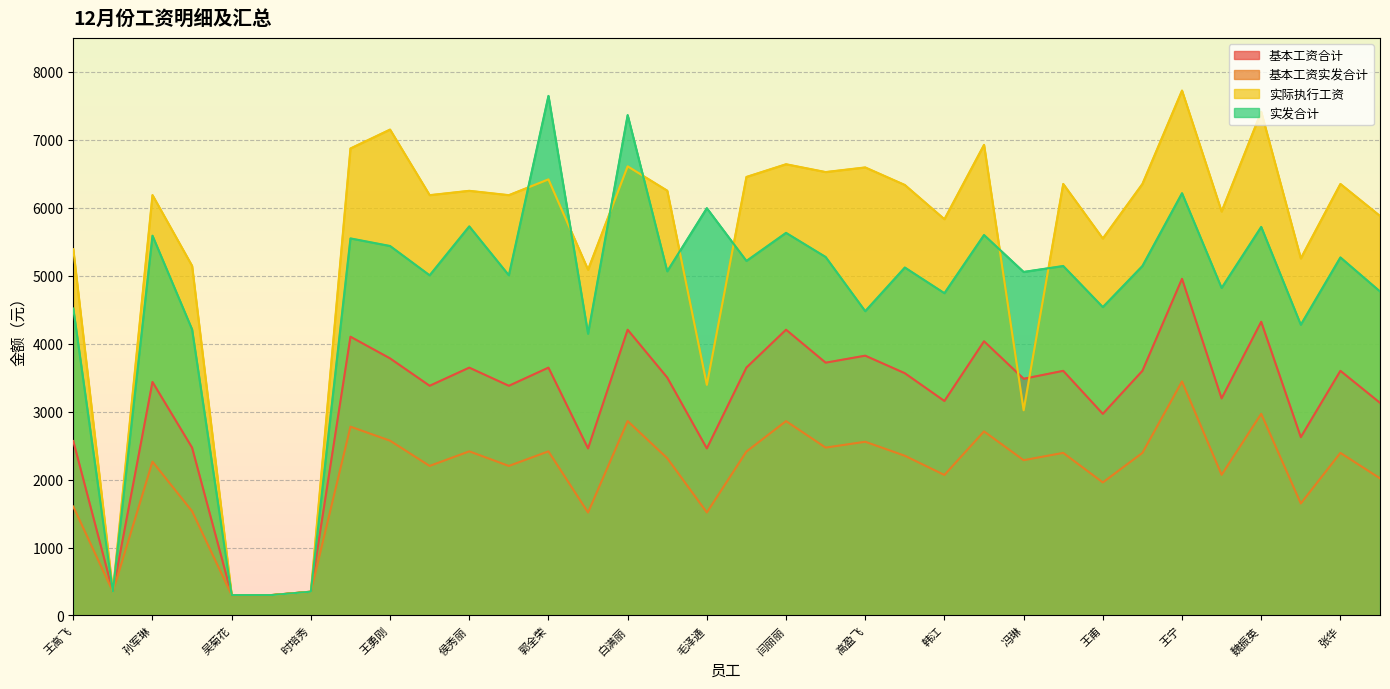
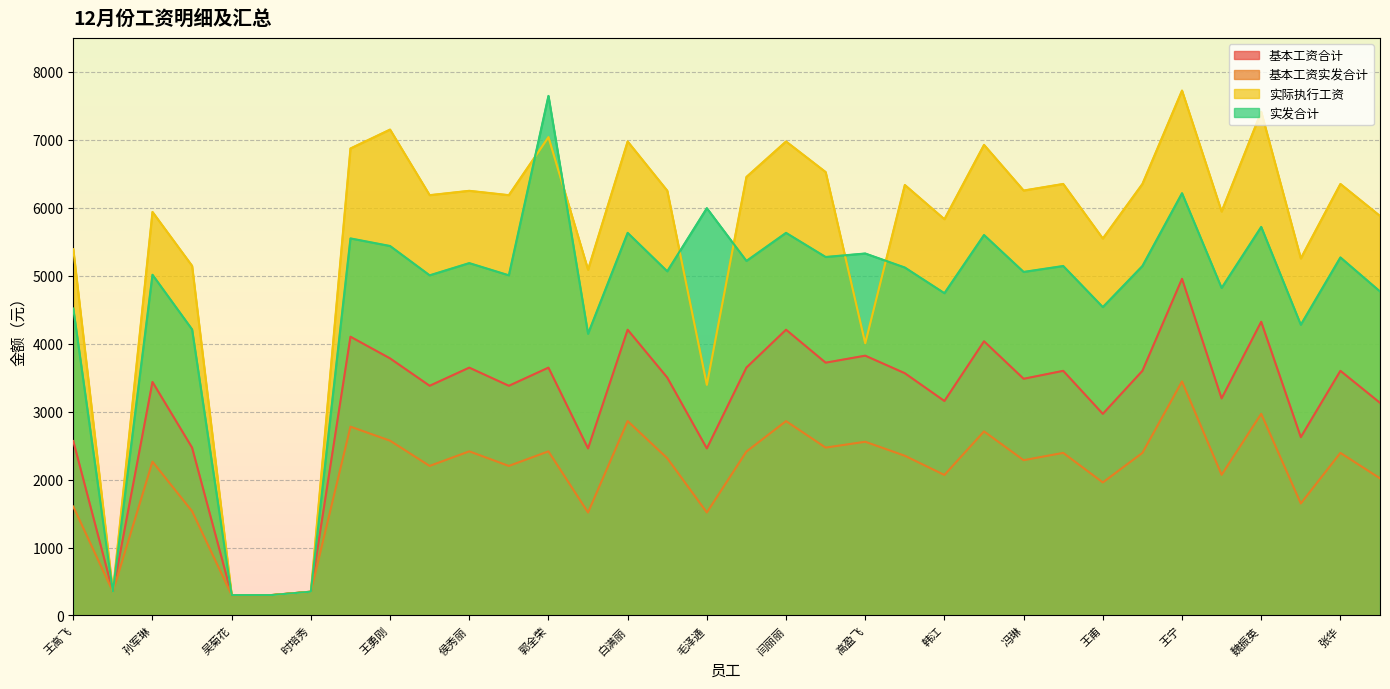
实际执行工资, 孙军琳: 6200 -> 5900
实发合计, 孙军琳: 5600 -> 5000
实发合计, 侯秀丽: 5700 -> 5200
实际执行工资, 郭全荣: 6400 -> 7000
实际执行工资, 白满丽: 6600 -> 7000
实发合计, 白满丽: 7400 -> 5600
实际执行工资, 闫丽丽: 6600 -> 7000
实际执行工资, 高盈飞: 6600 -> 4000
实发合计, 高盈飞: 4500 -> 5300
实际执行工资, 冯琳: 3000 -> 6300
